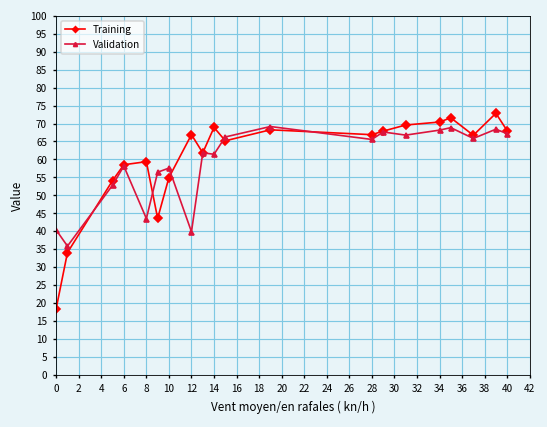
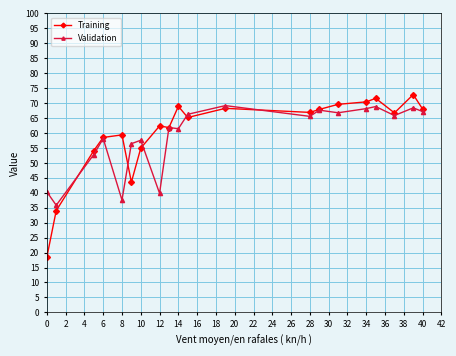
Validation, 8: 44 -> 38
Training, 12: 67 -> 62
